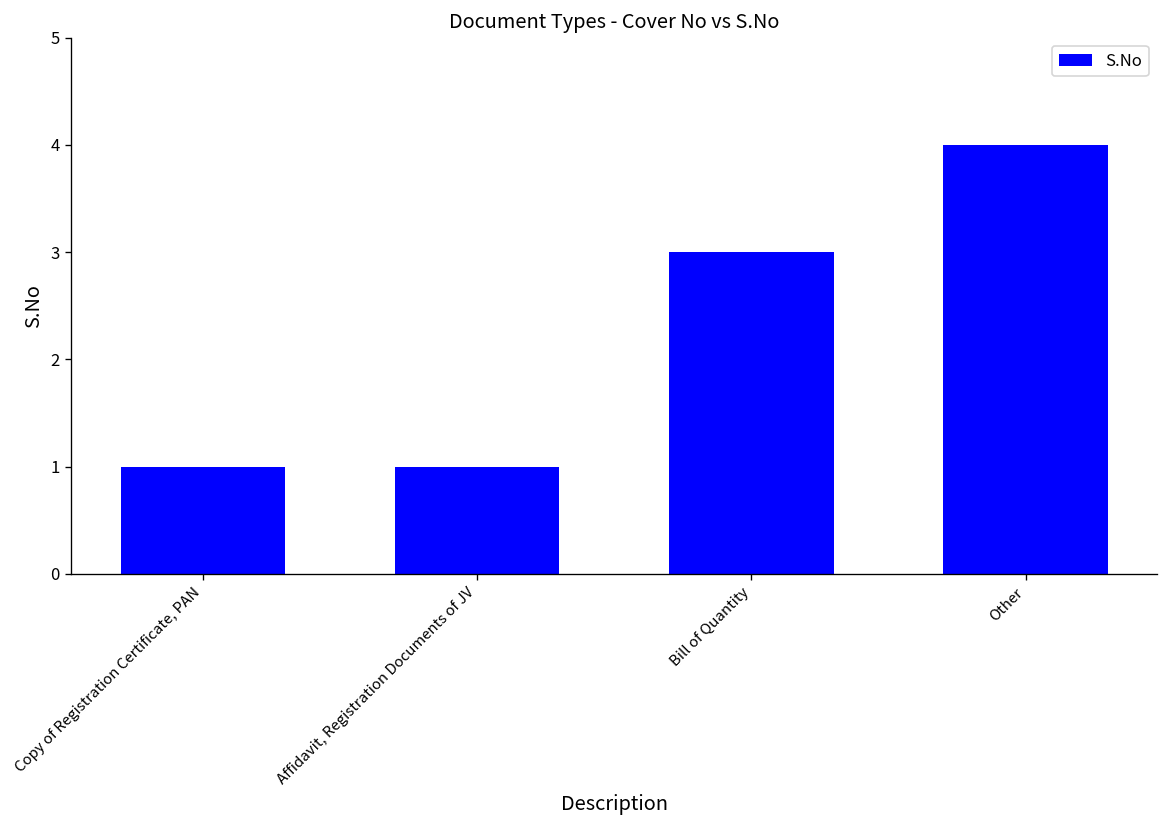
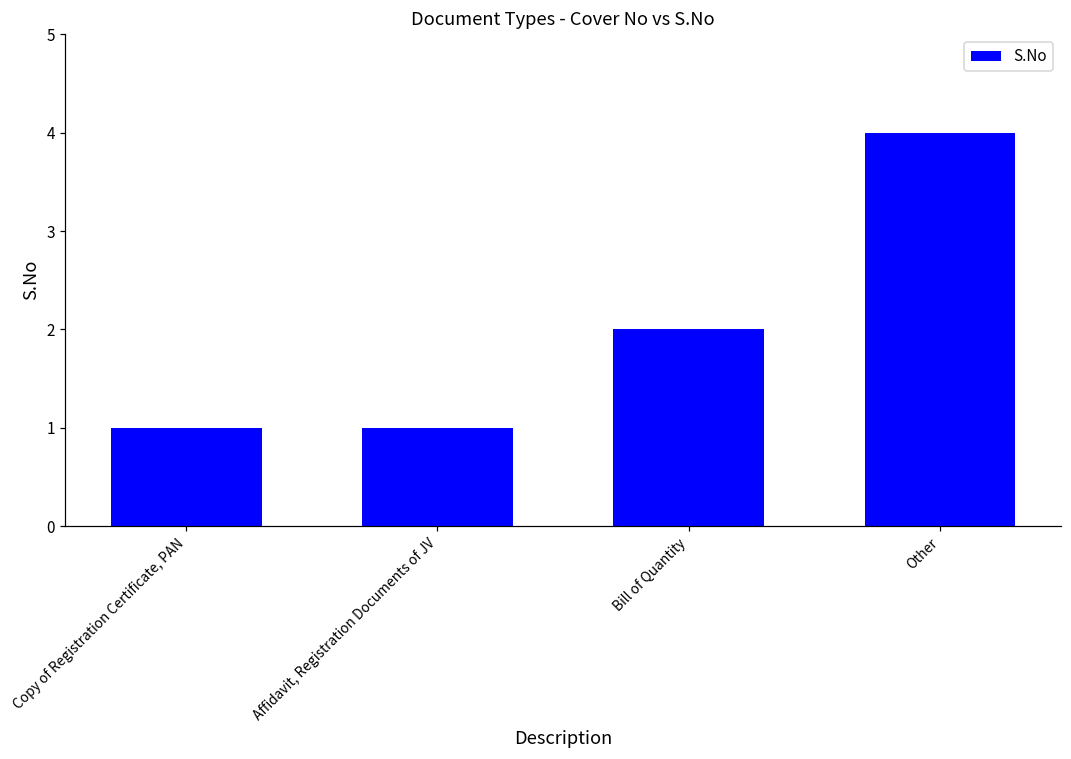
Bill of Quantity: 3 -> 2
